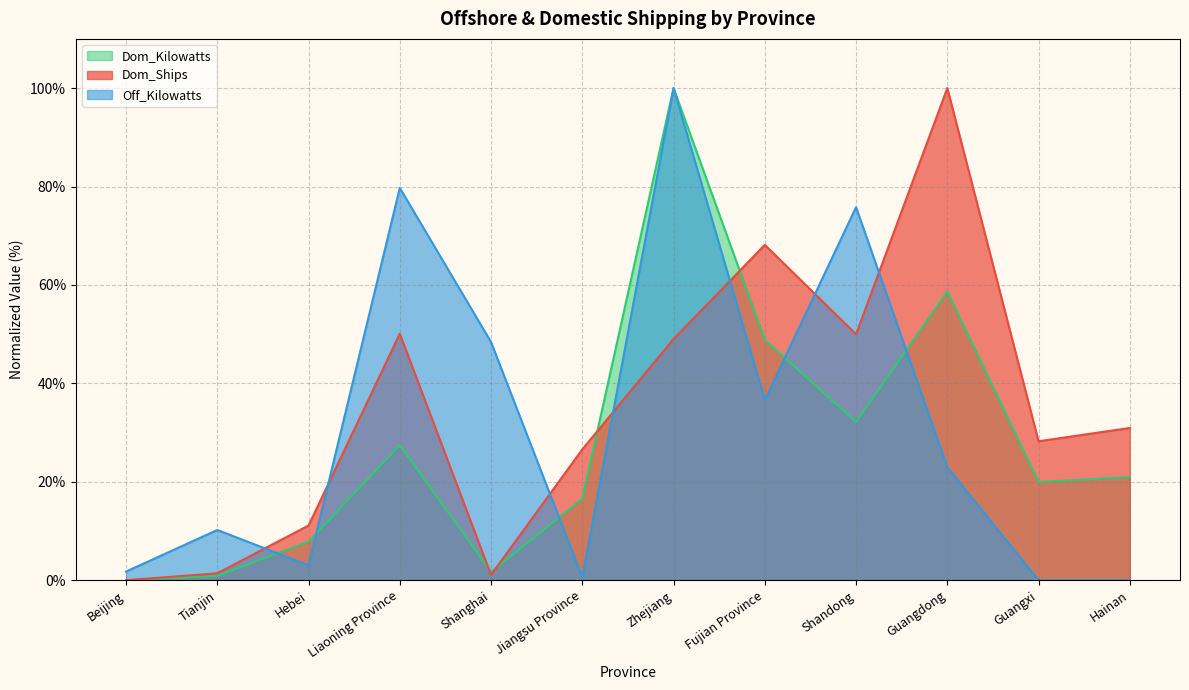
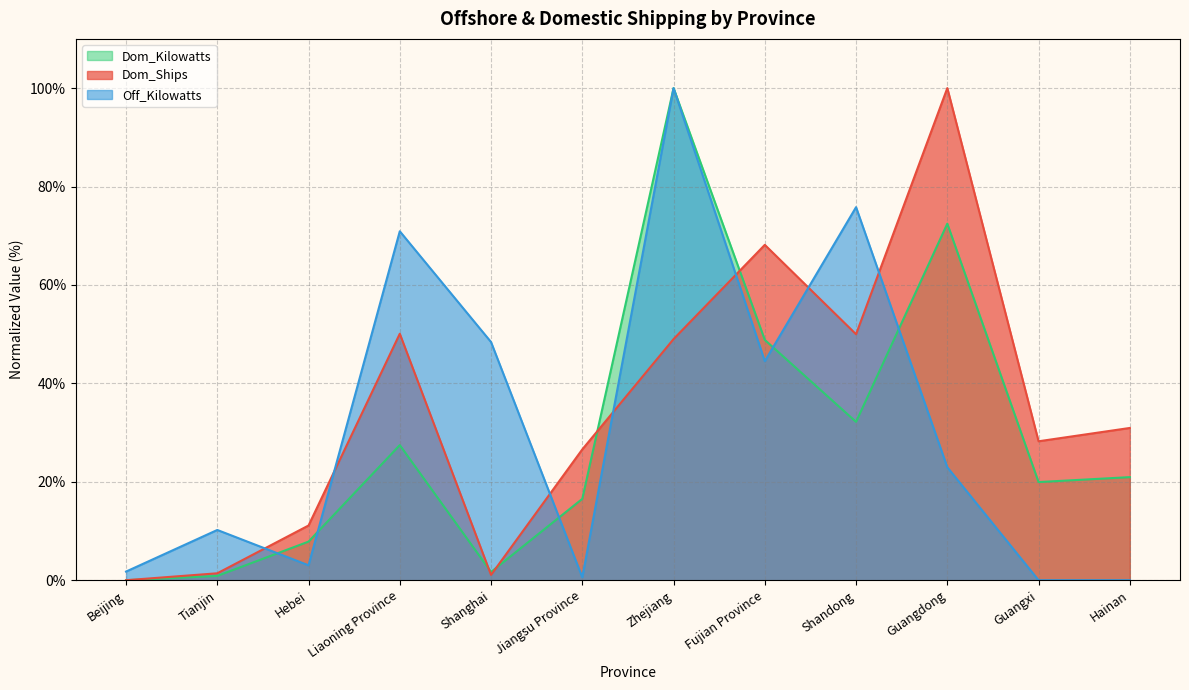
Off_Kilowatts, Liaoning Province: 80% -> 71%
Off_Kilowatts, Fujian Province: 37% -> 45%
Dom_Kilowatts, Guangdong: 59% -> 72%
